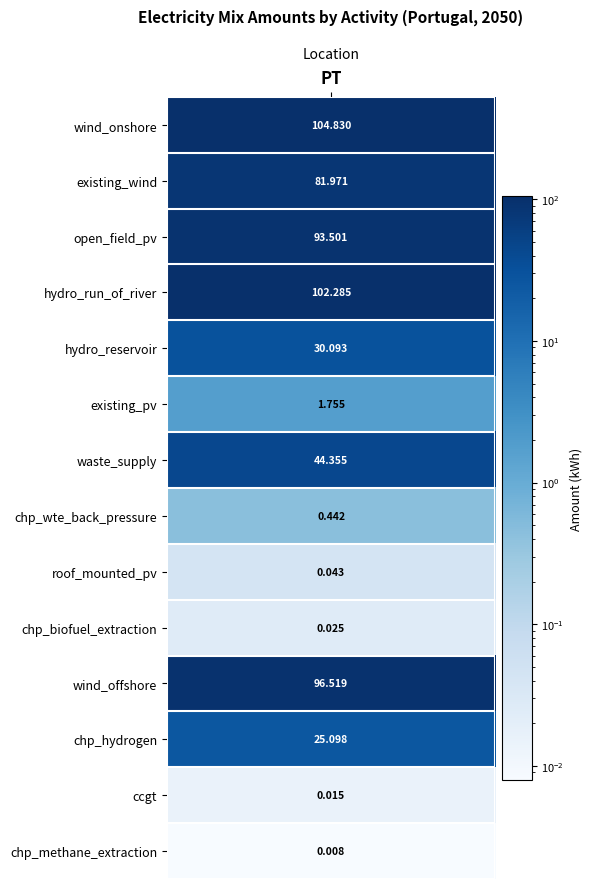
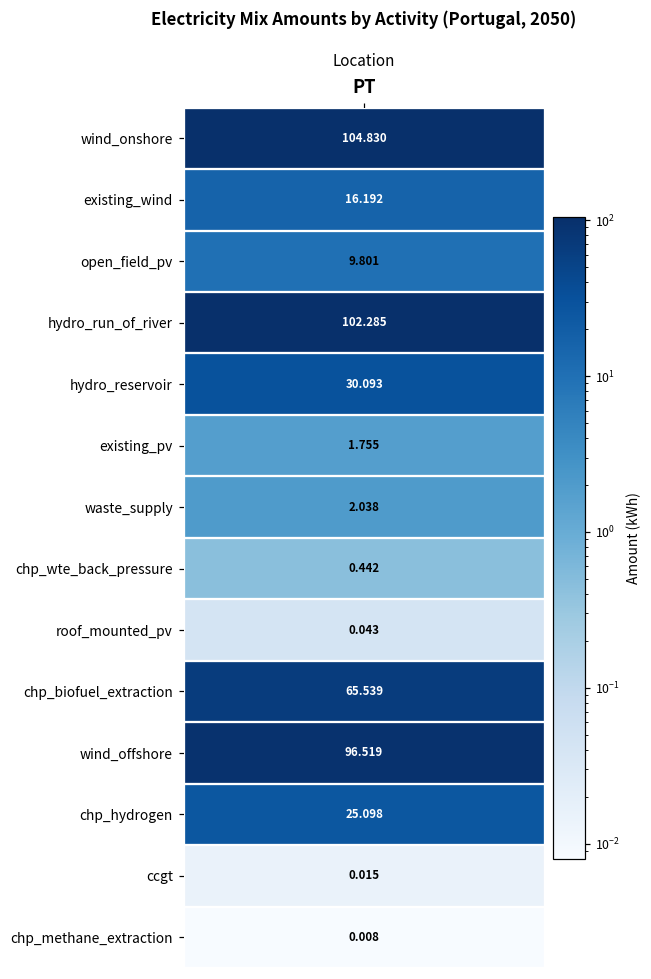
existing_wind, PT: 81.971 -> 16.192
open_field_pv, PT: 93.501 -> 9.801
waste_supply, PT: 44.355 -> 2.038
chp_biofuel_extraction, PT: 0.025 -> 65.539
